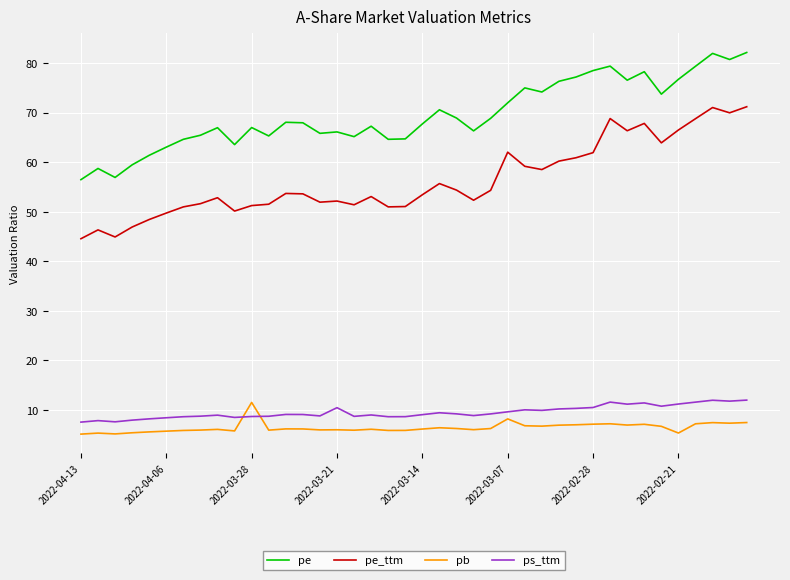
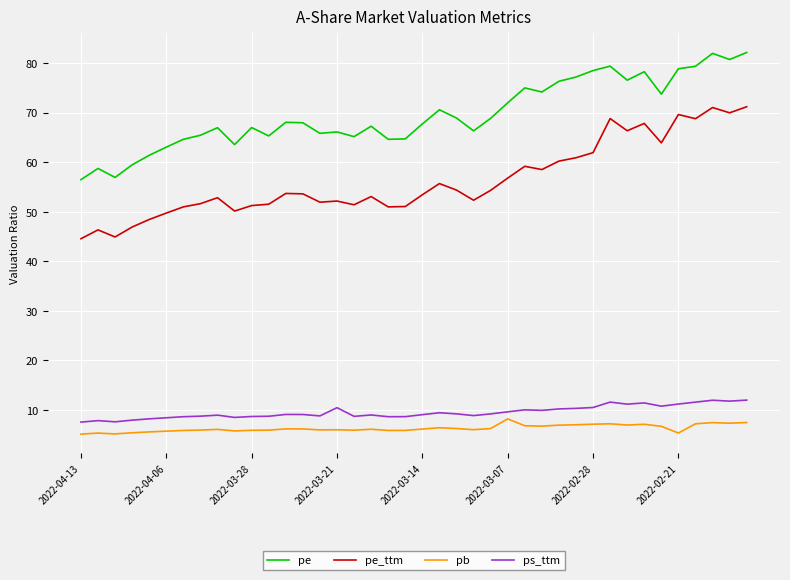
pb, 2022-03-28: 12 -> 6
pe_ttm, 2022-03-07: 62 -> 57
pe, 2022-02-21: 77 -> 79
pe_ttm, 2022-02-21: 67 -> 70
